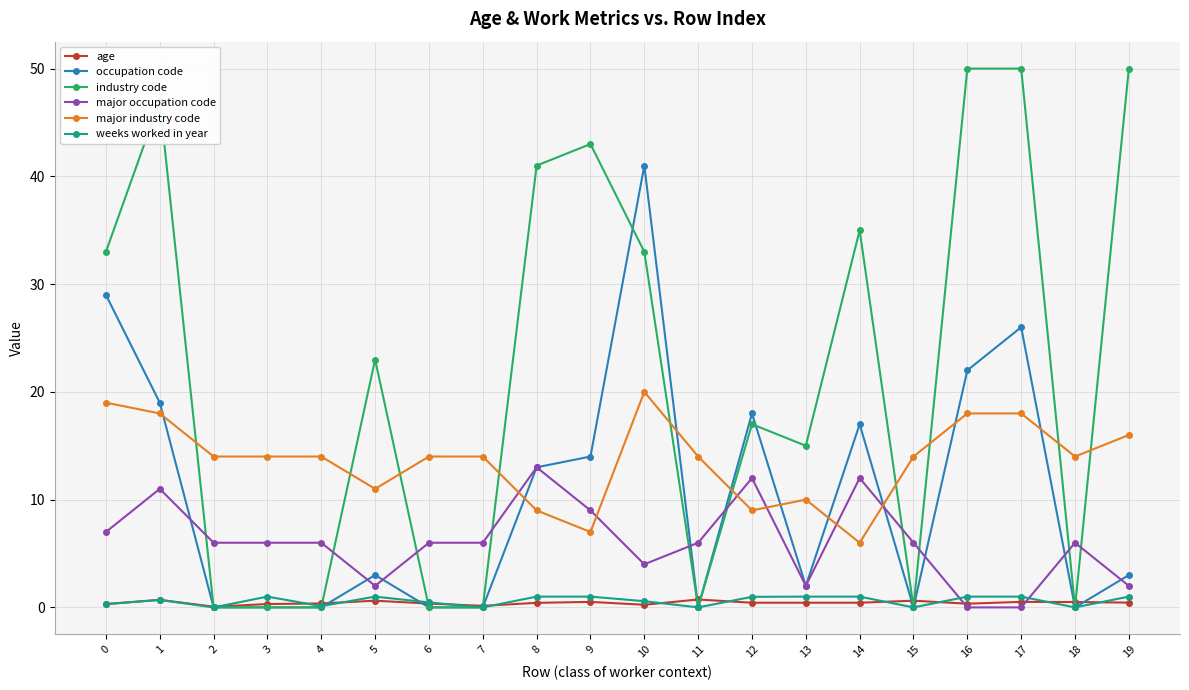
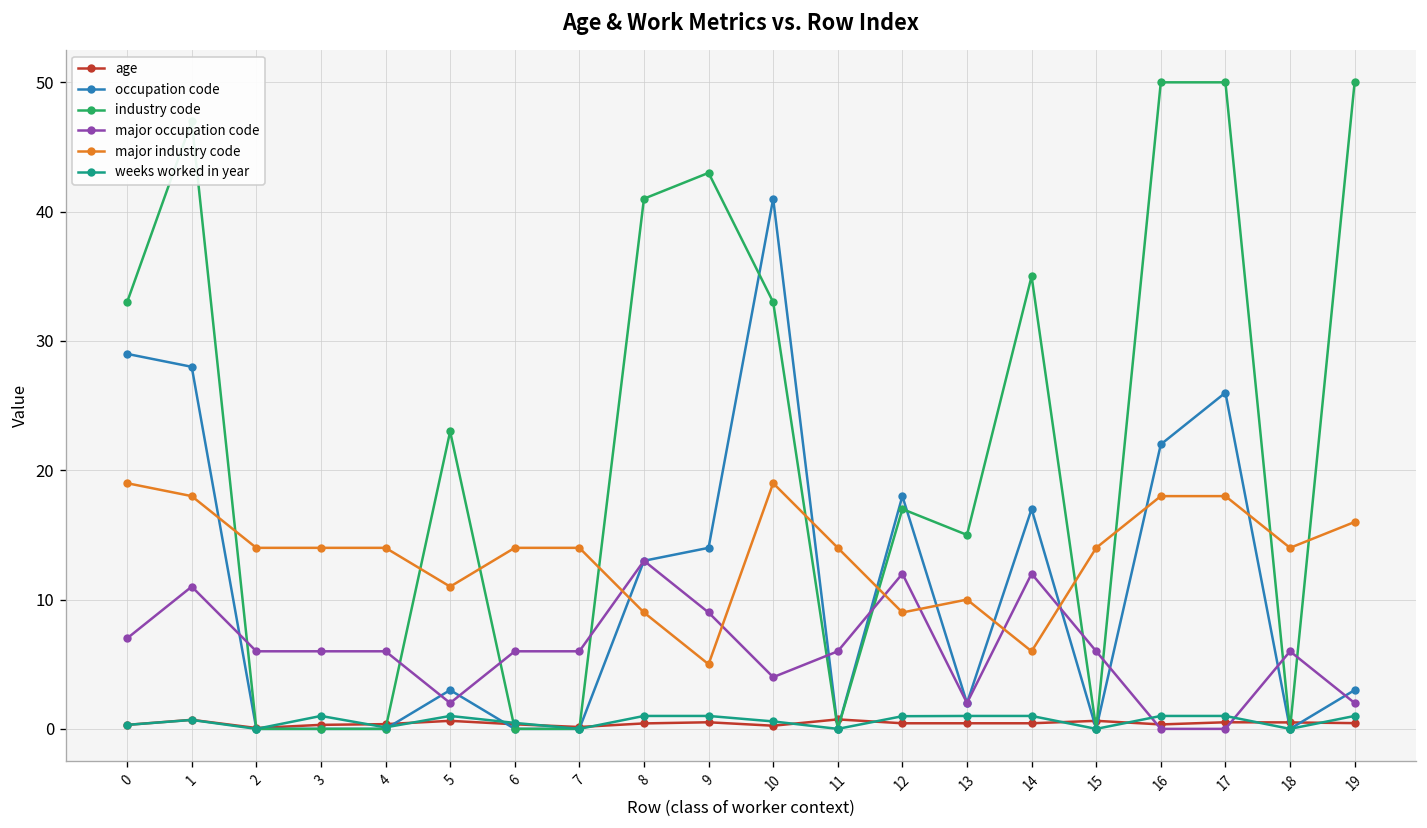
occupation code, 1: 19 -> 28
major industry code, 9: 7 -> 5
major industry code, 10: 20 -> 19
